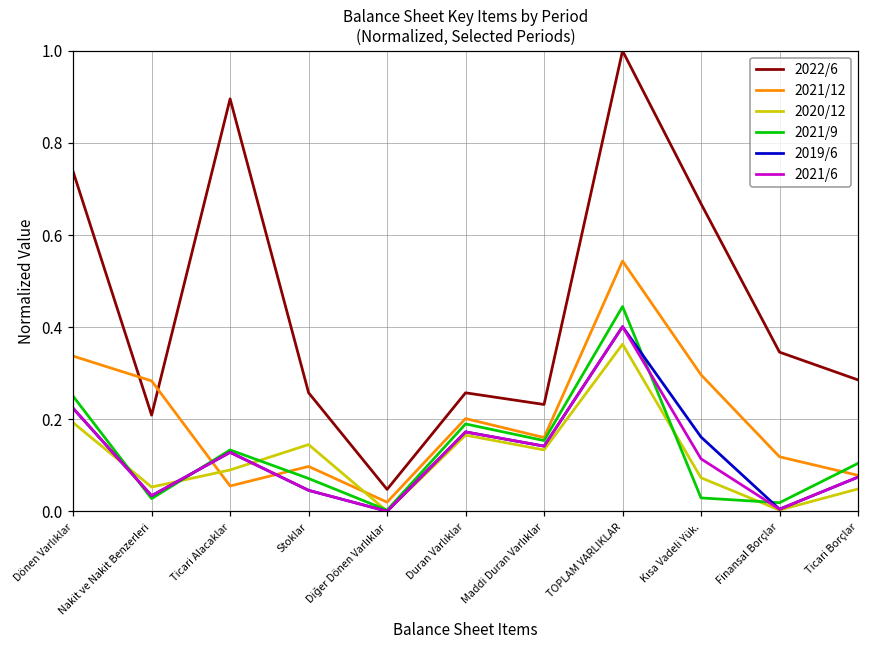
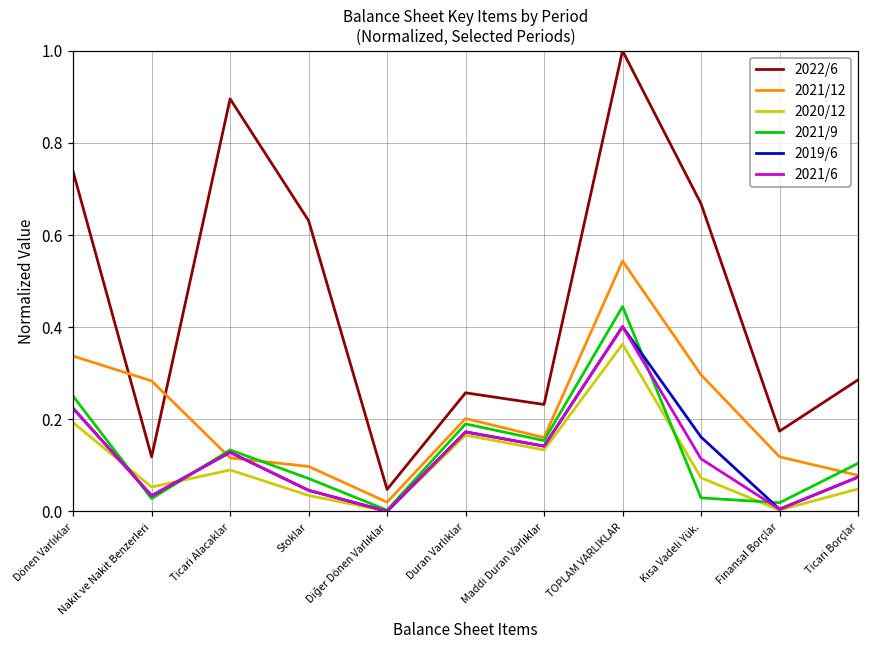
2022/6, Nakit ve Nakit Benzerleri: 0.21 -> 0.12
2021/12, Ticari Alacaklar: 0.05 -> 0.12
2022/6, Stoklar: 0.26 -> 0.63
2020/12, Stoklar: 0.14 -> 0.03
2022/6, Finansal Borçlar: 0.35 -> 0.17
